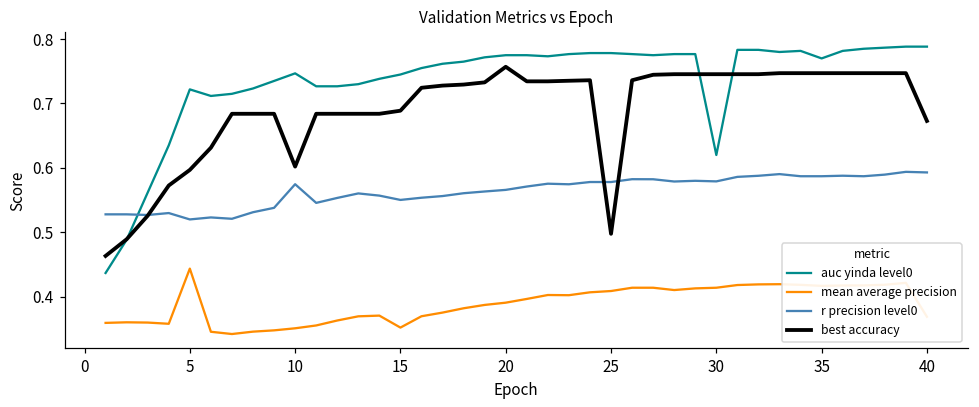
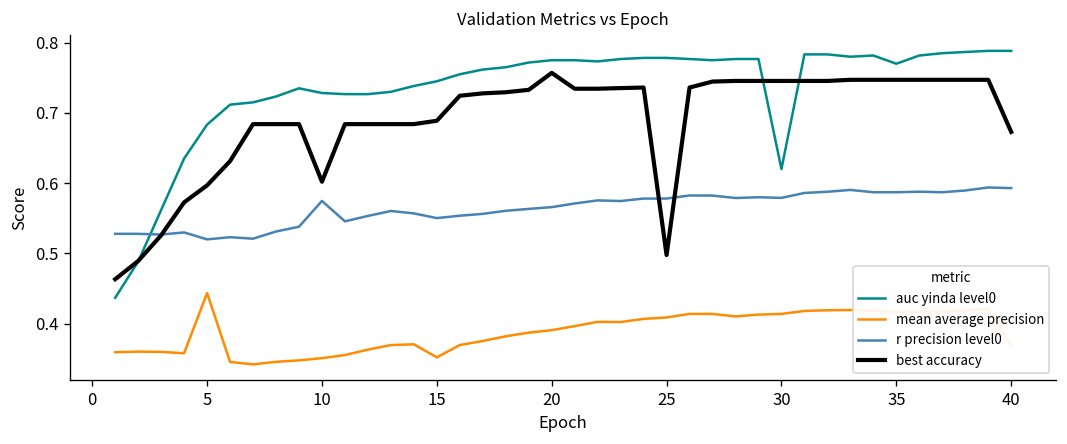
auc yinda level0, 5: 0.72 -> 0.68
auc yinda level0, 10: 0.75 -> 0.73
